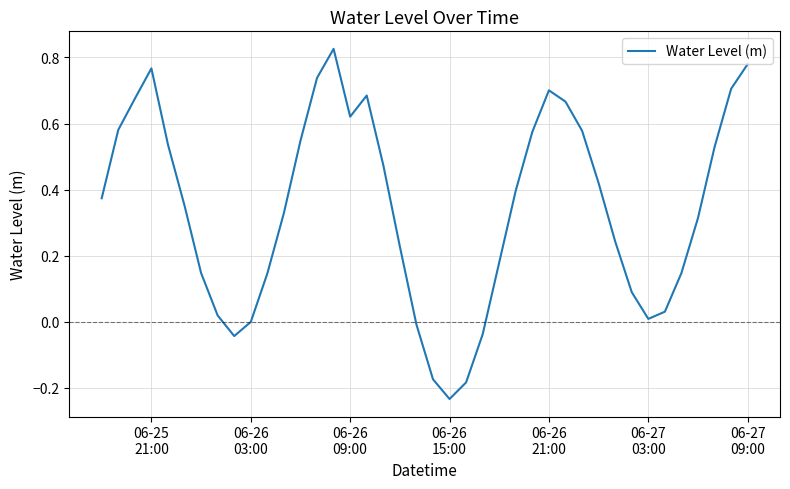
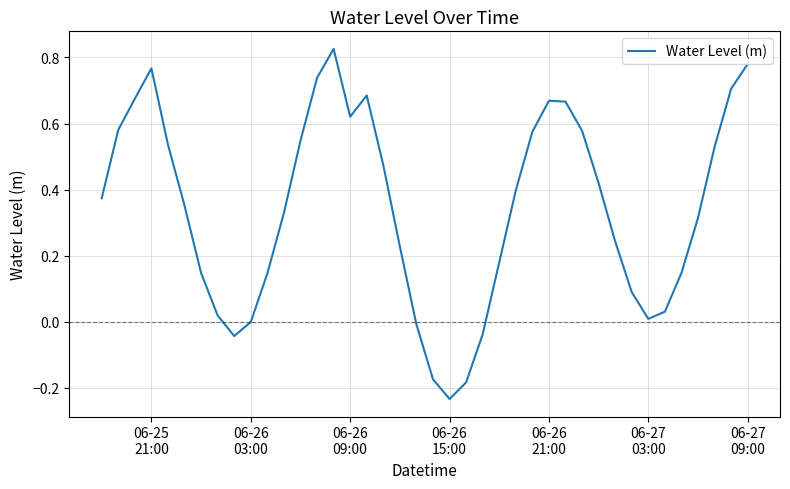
06-26 21:00: 0.70 -> 0.67
